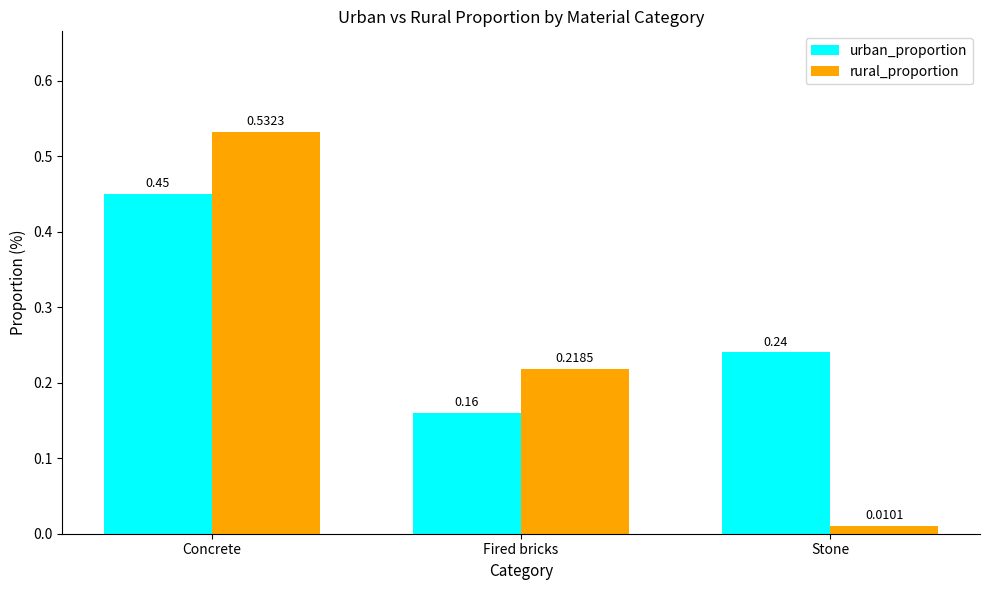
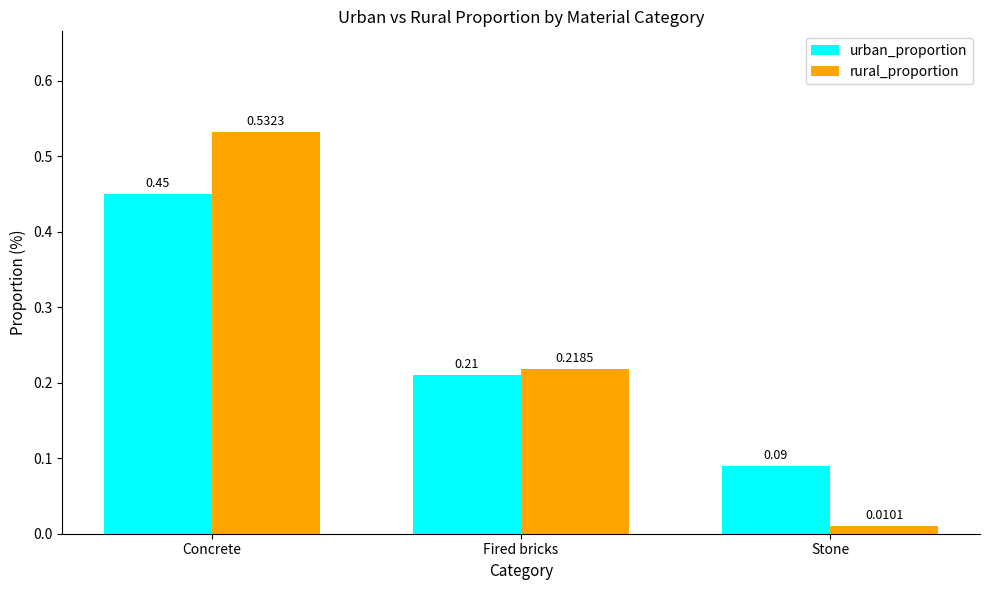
urban_proportion, Fired bricks: 0.16 -> 0.21
urban_proportion, Stone: 0.24 -> 0.09
